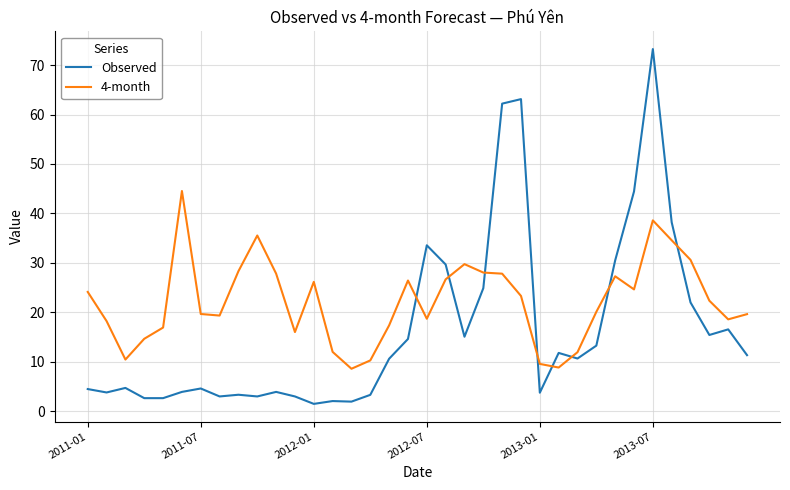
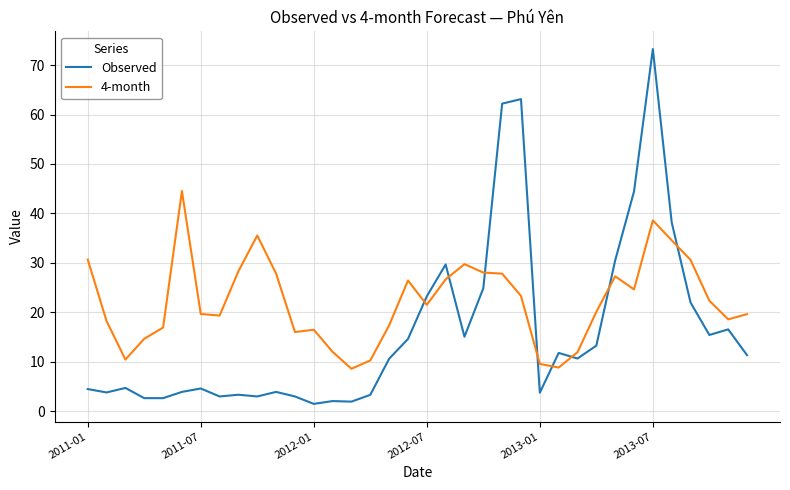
4-month, 2011-01: 24 -> 31
4-month, 2012-01: 26 -> 16
Observed, 2012-07: 34 -> 23
4-month, 2012-07: 19 -> 22
